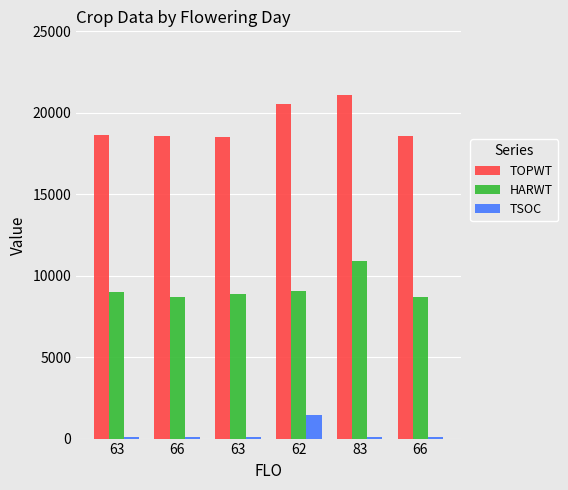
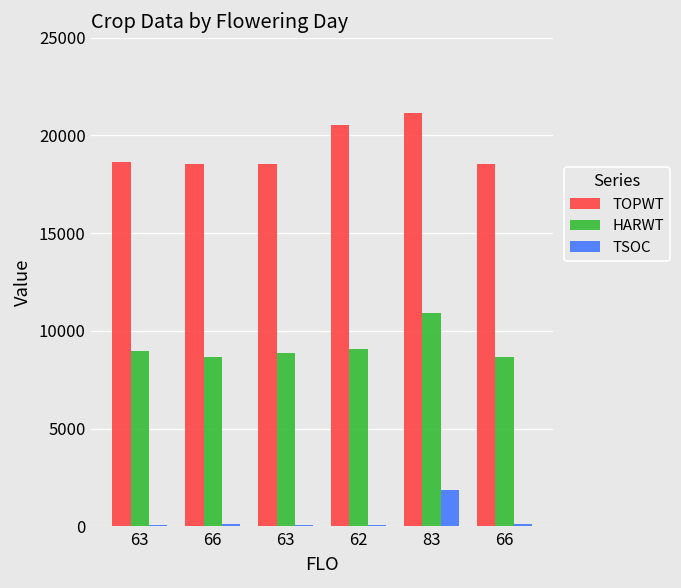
TSOC, 62: 1400 -> 100
TSOC, 83: 100 -> 1900
